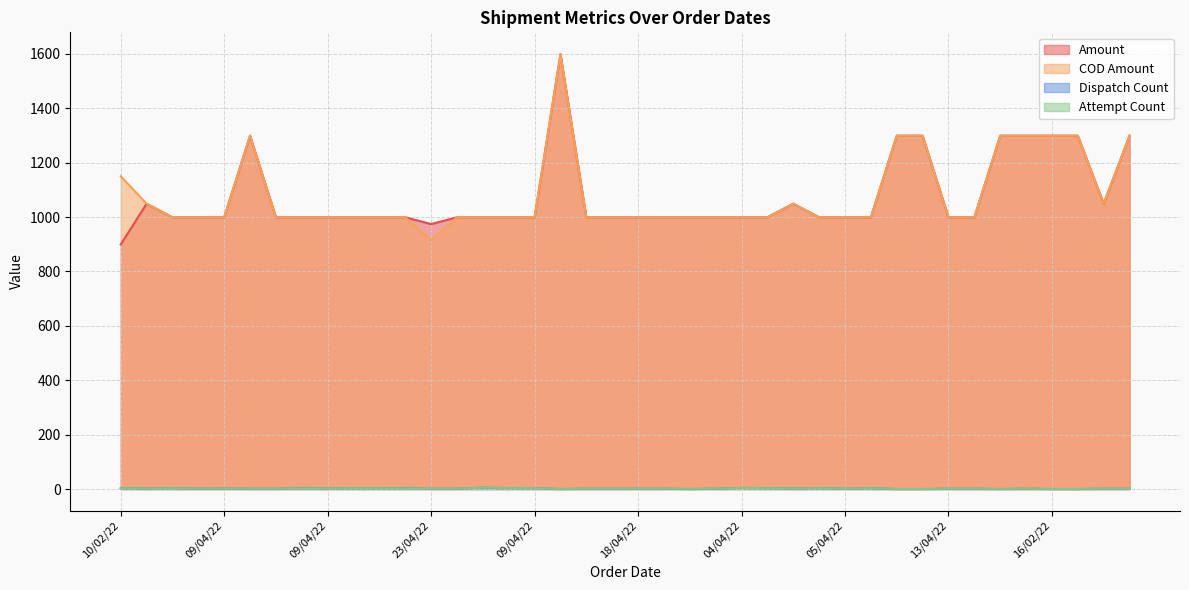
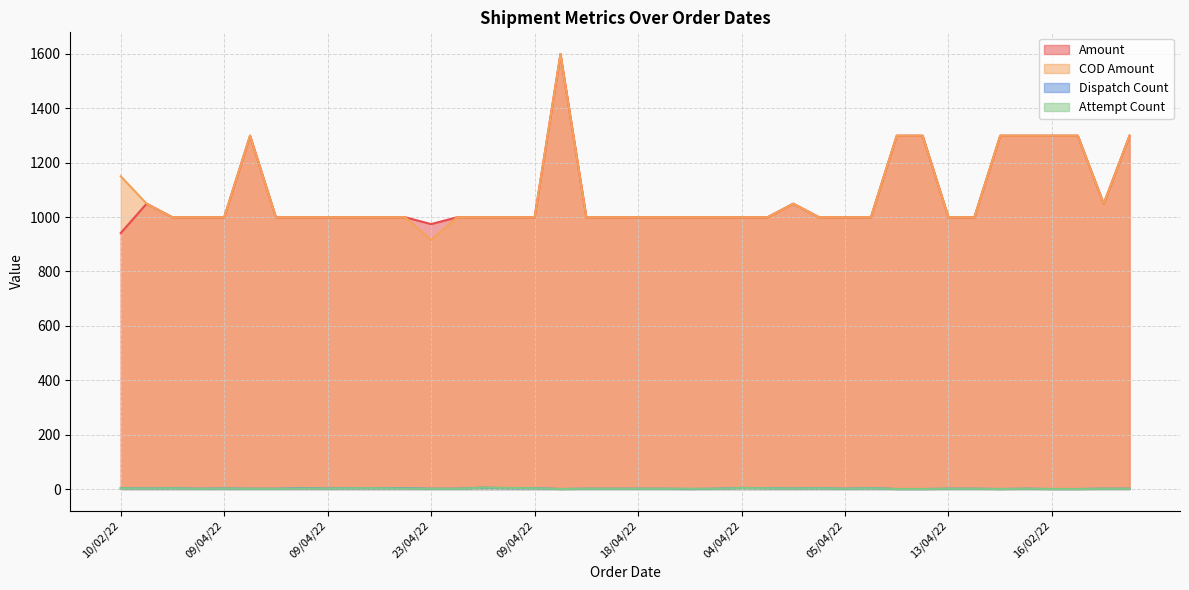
Amount, 10/02/22: 900 -> 940
